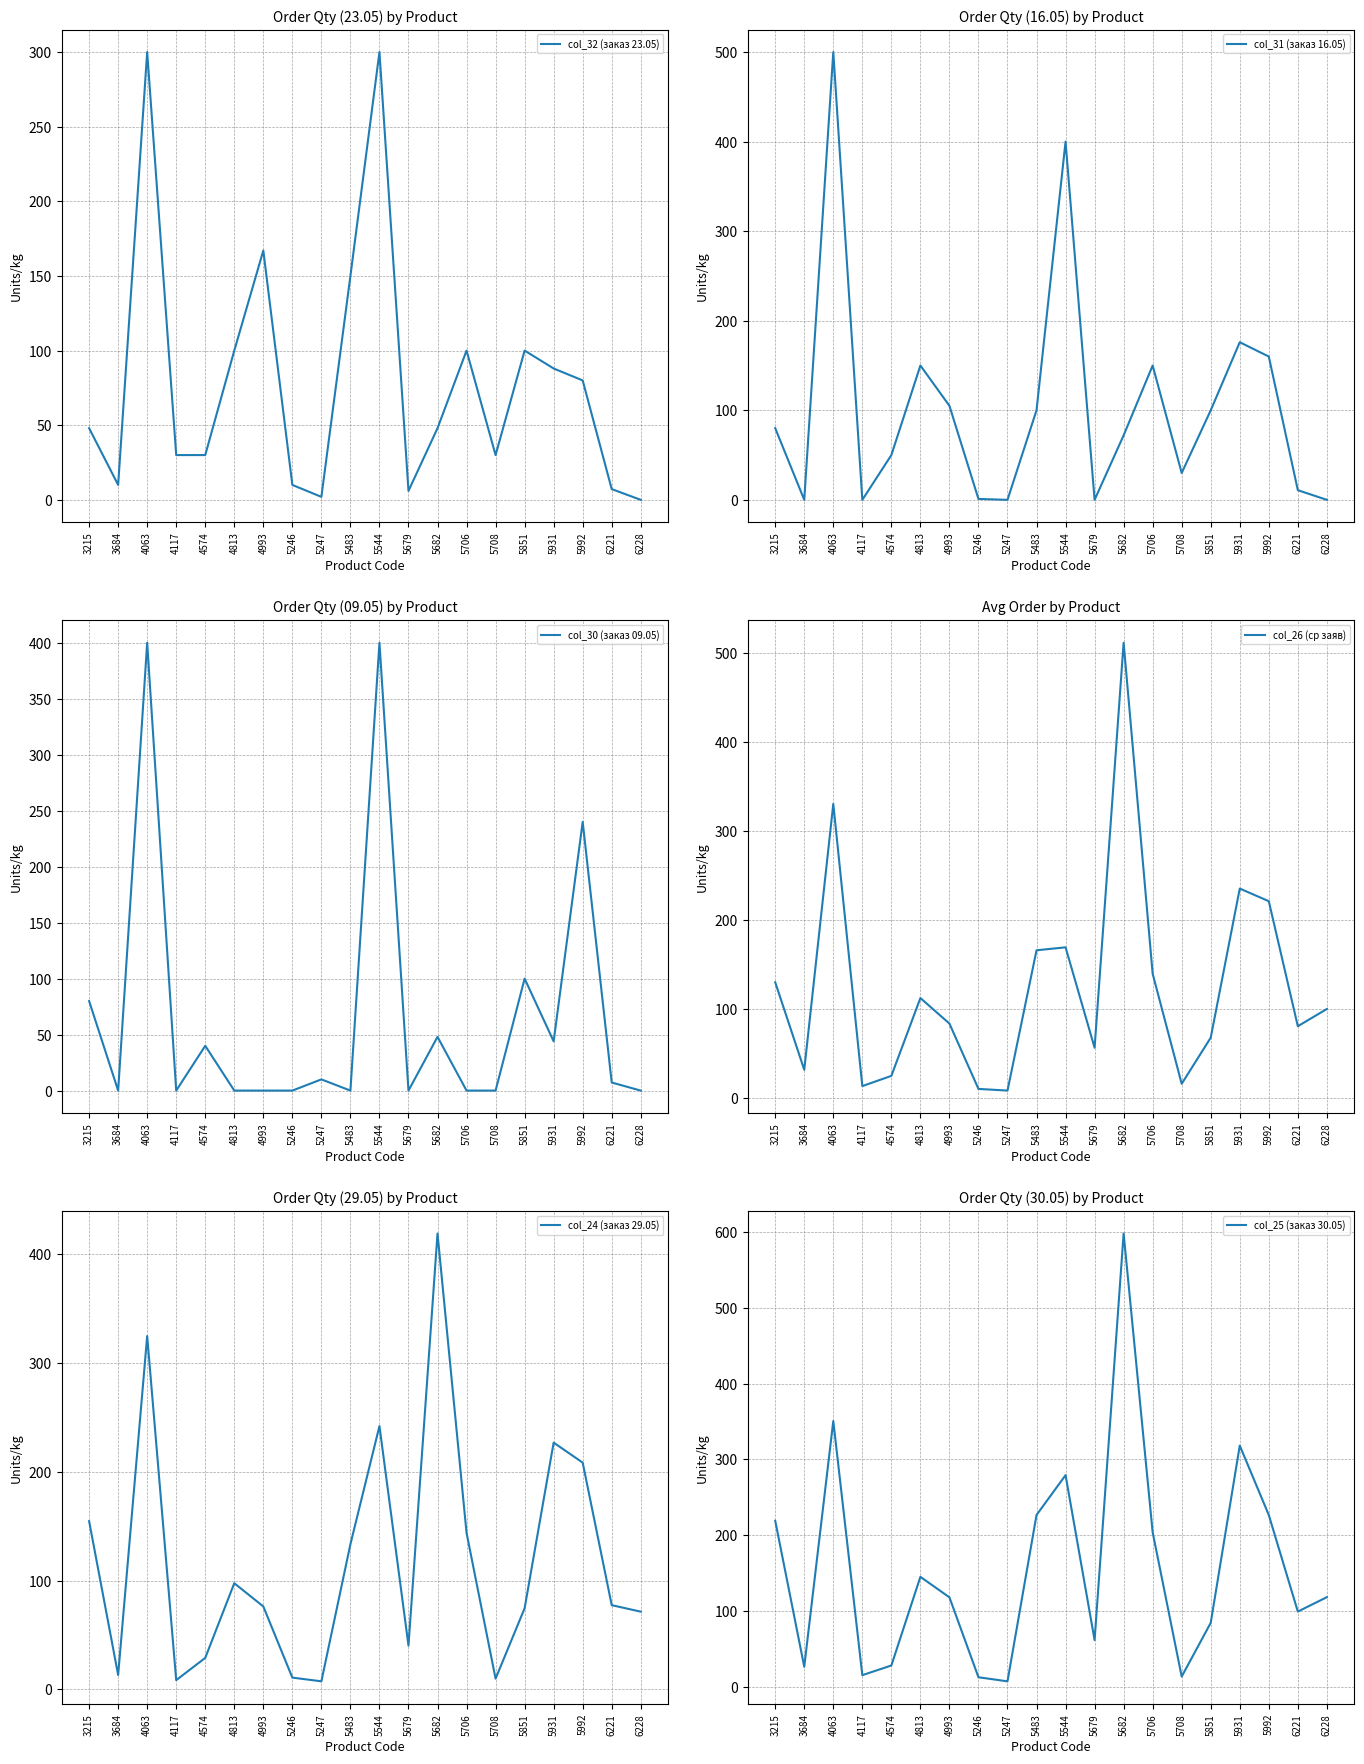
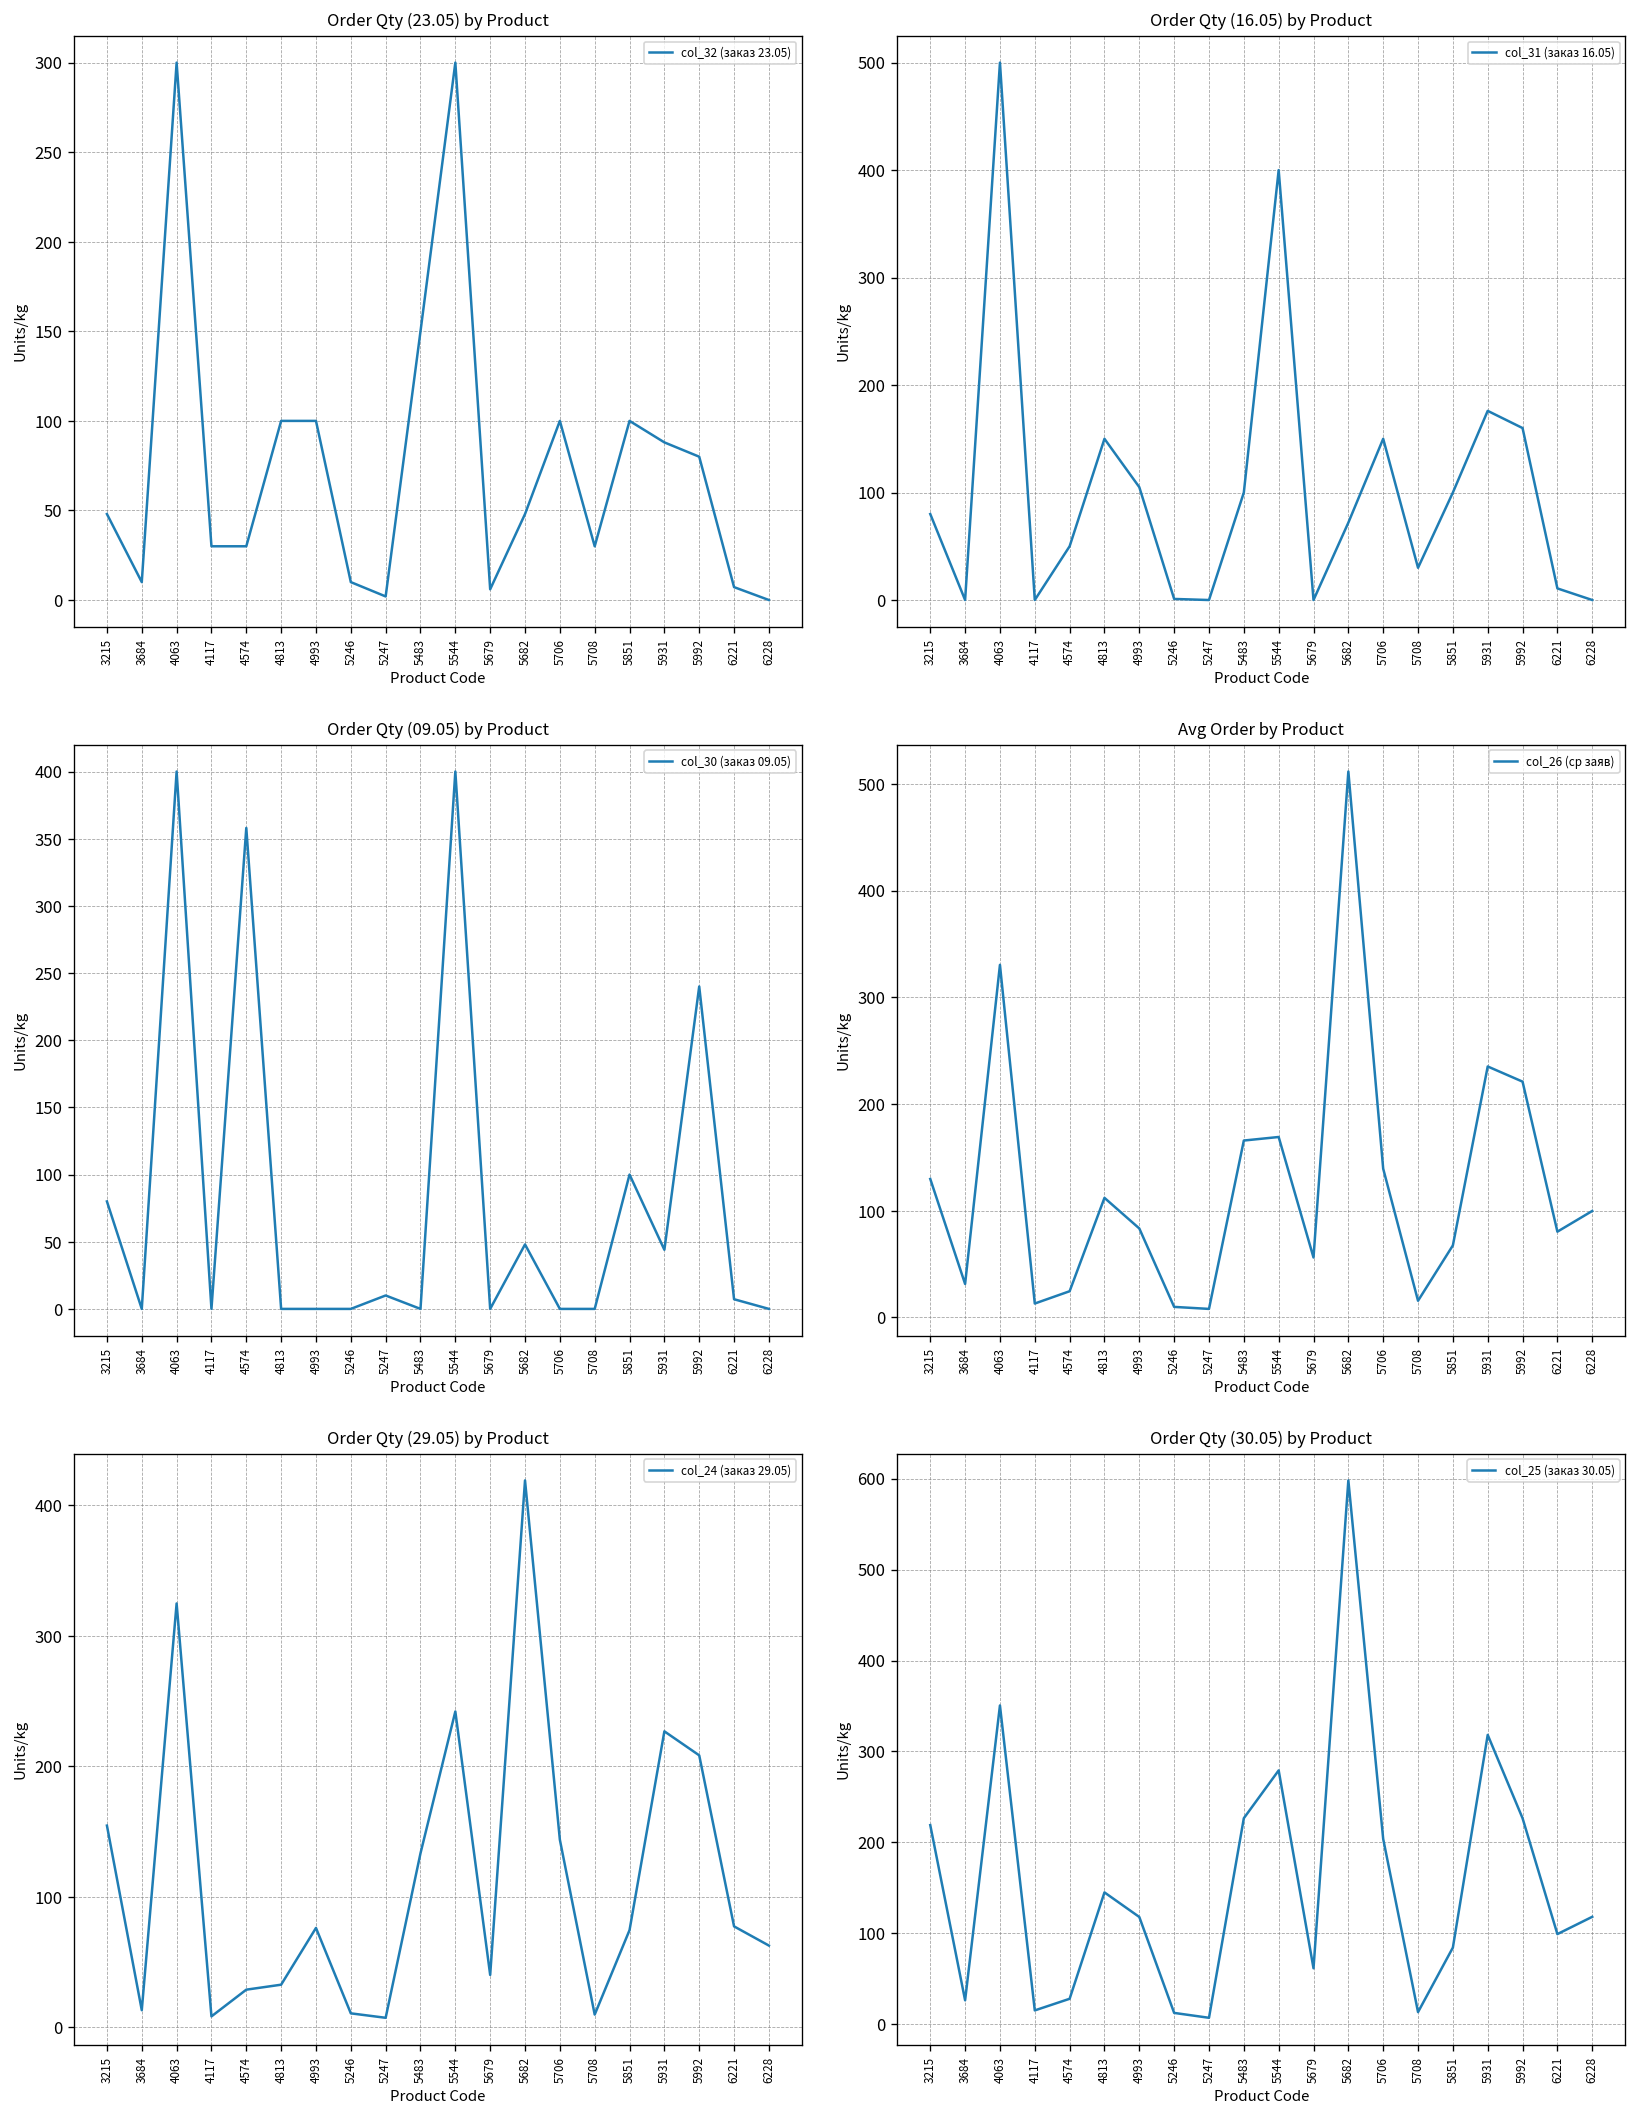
Order Qty (23.05) by Product, 4993: 167 -> 100
Order Qty (09.05) by Product, 4574: 40 -> 358
Order Qty (29.05) by Product, 4813: 98 -> 33
Order Qty (29.05) by Product, 6228: 71 -> 63
